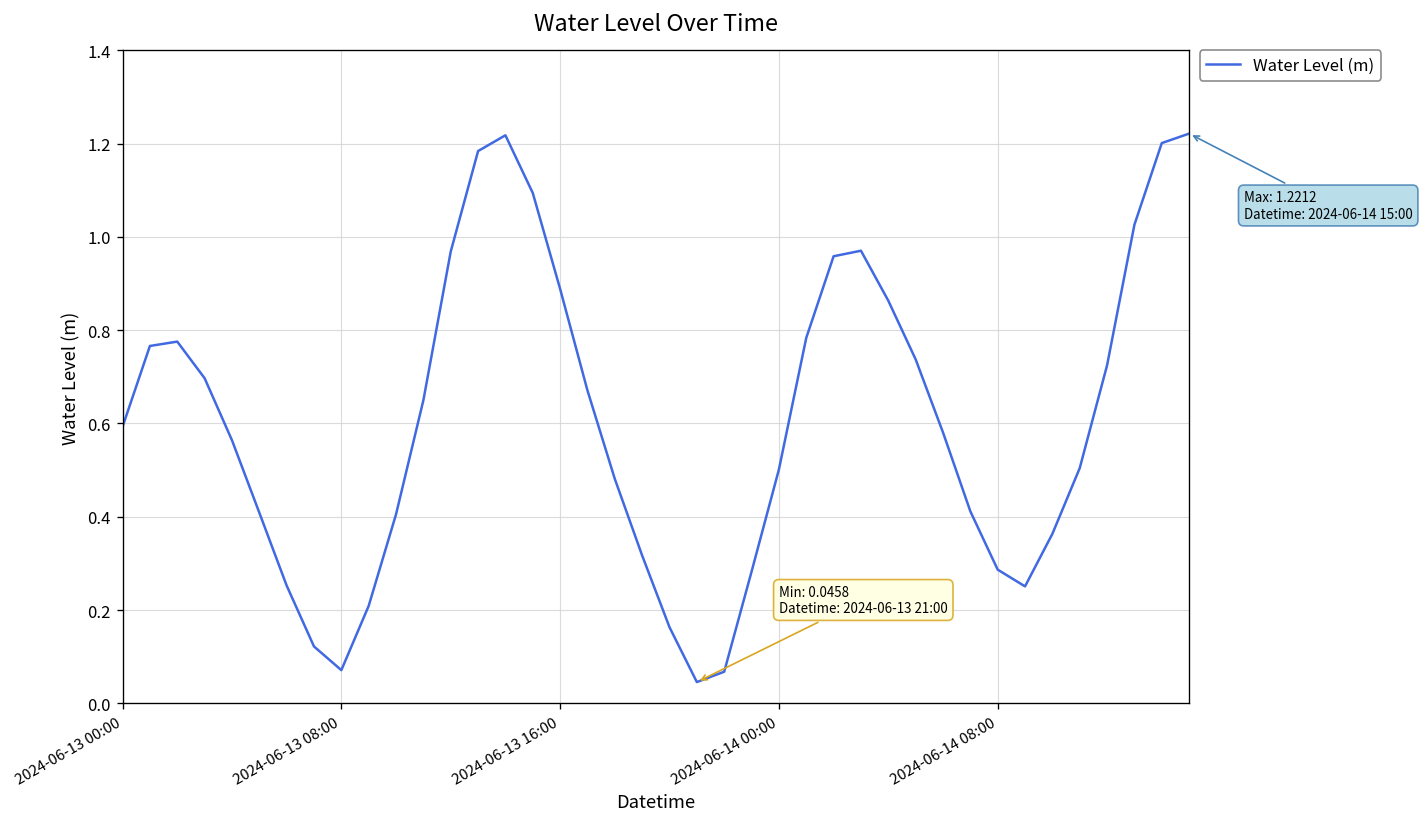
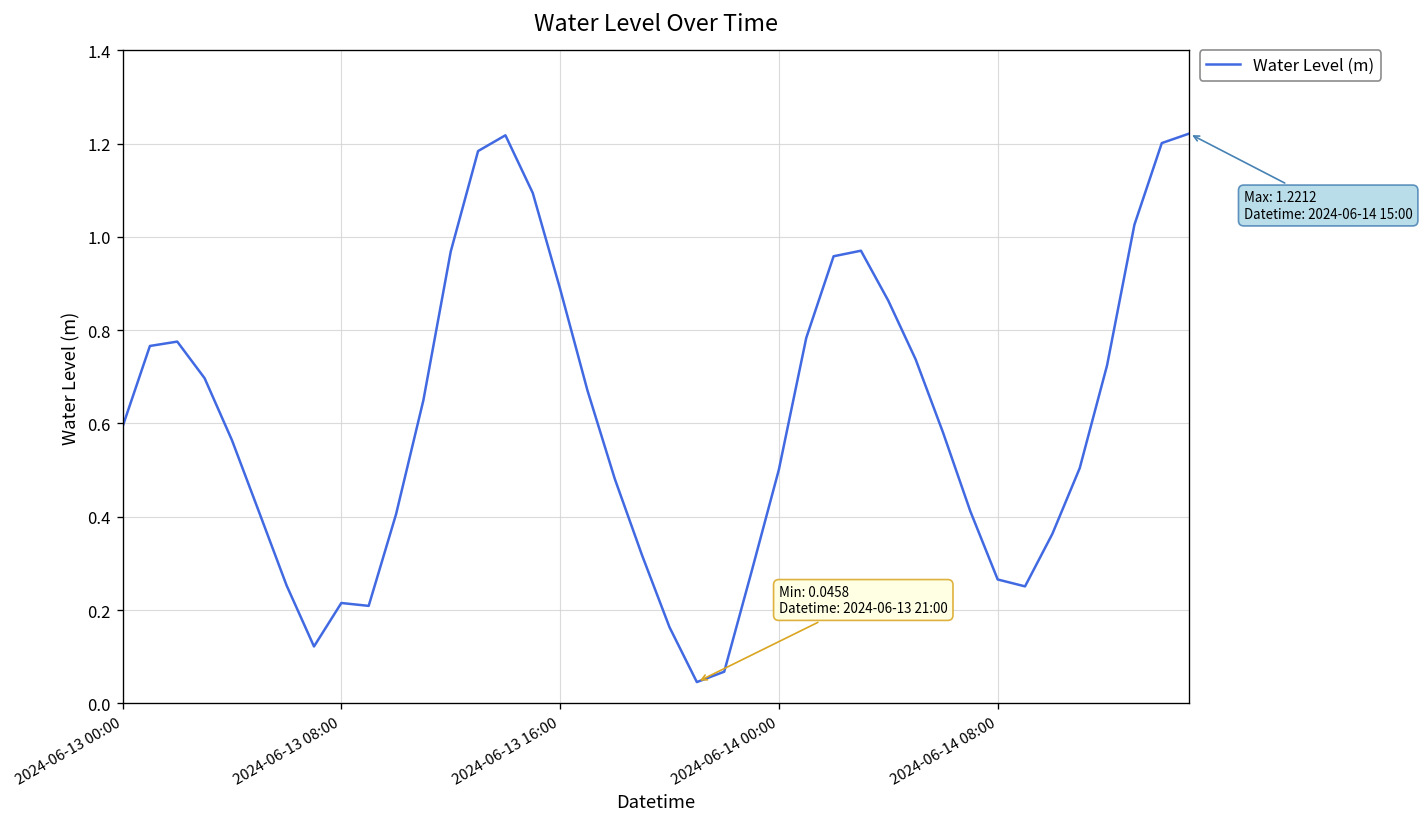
2024-06-13 08:00: 0.07 -> 0.22
2024-06-14 08:00: 0.29 -> 0.27
